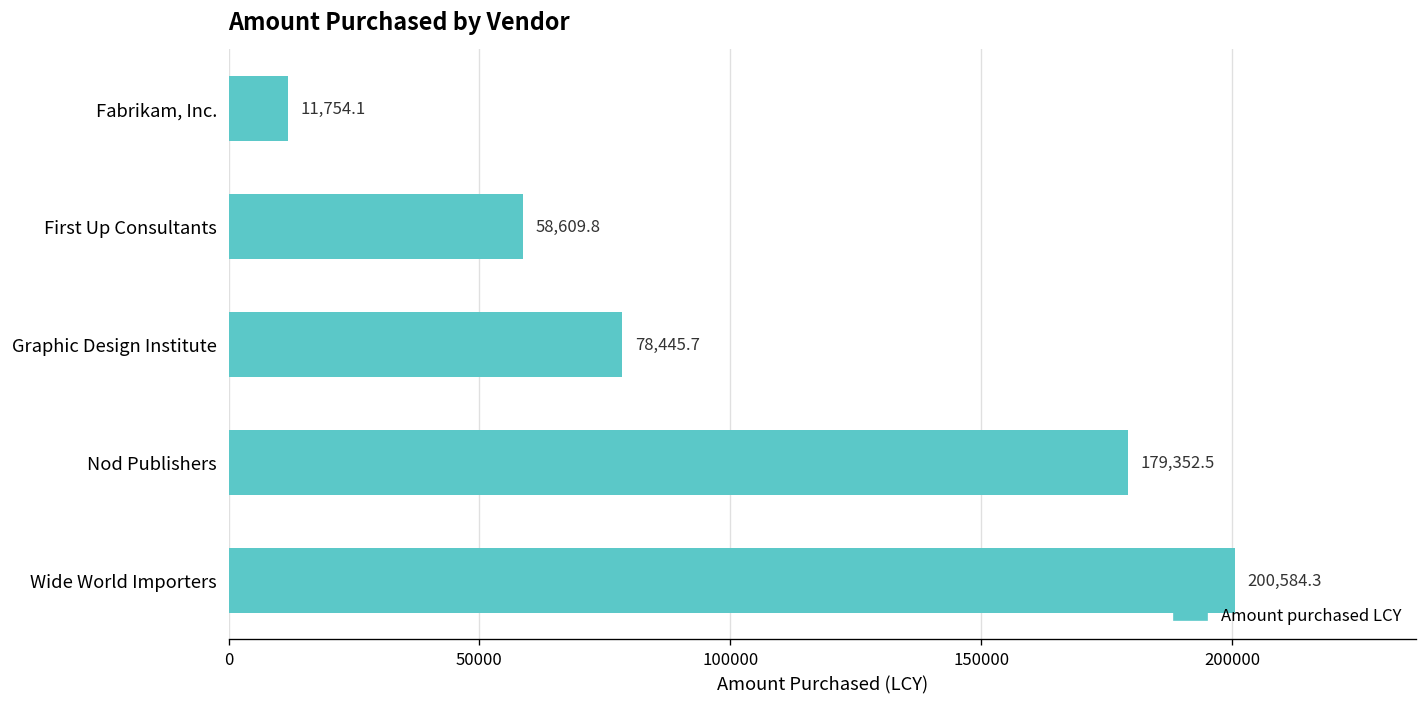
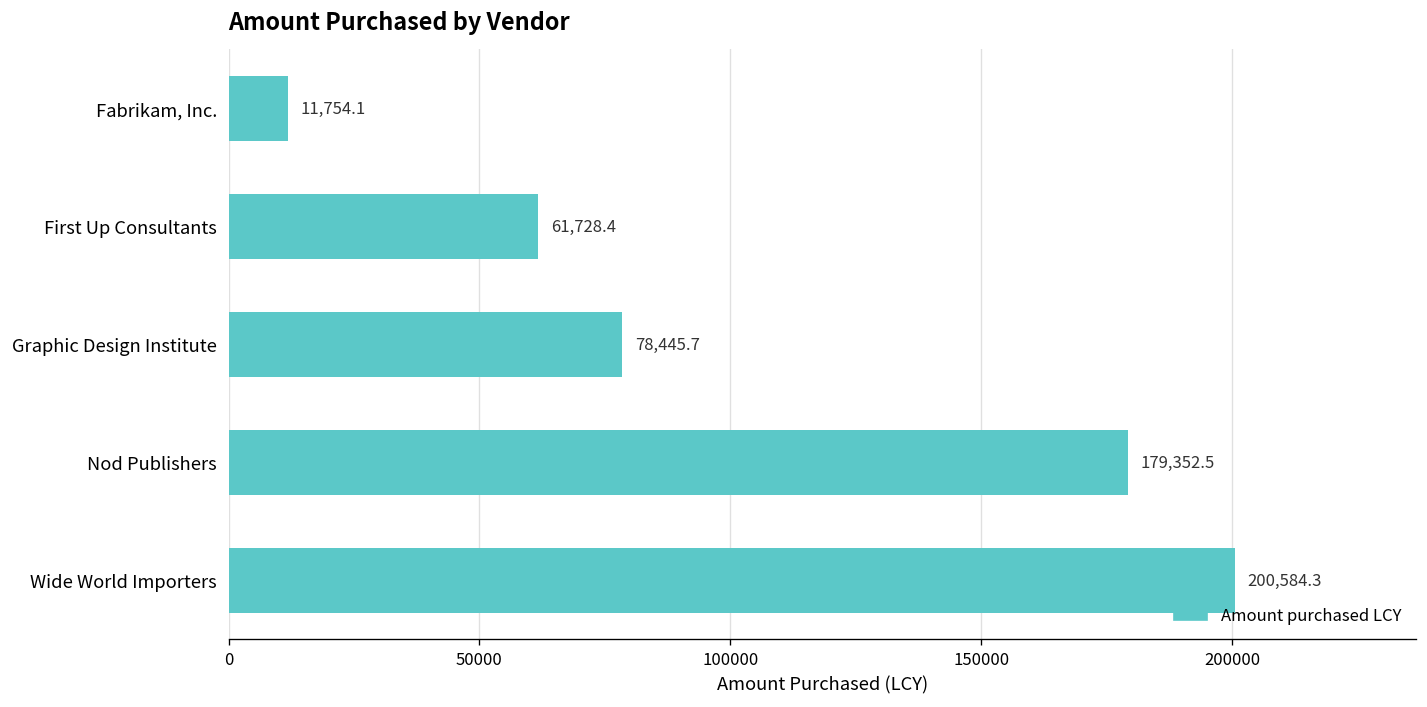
First Up Consultants: 58,609.8 -> 61,728.4
